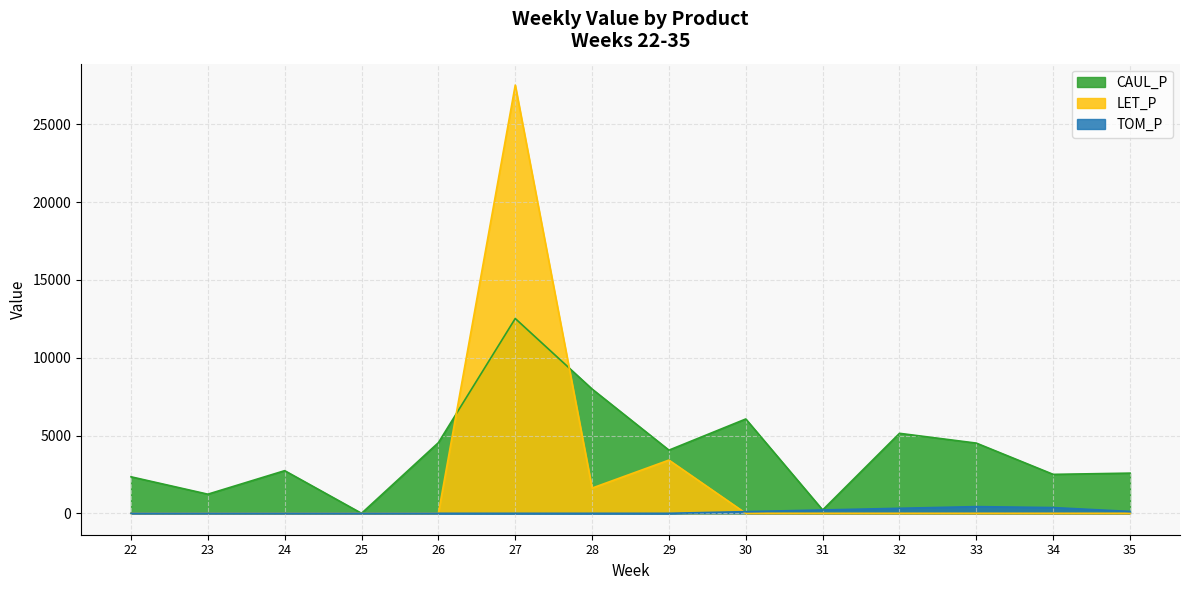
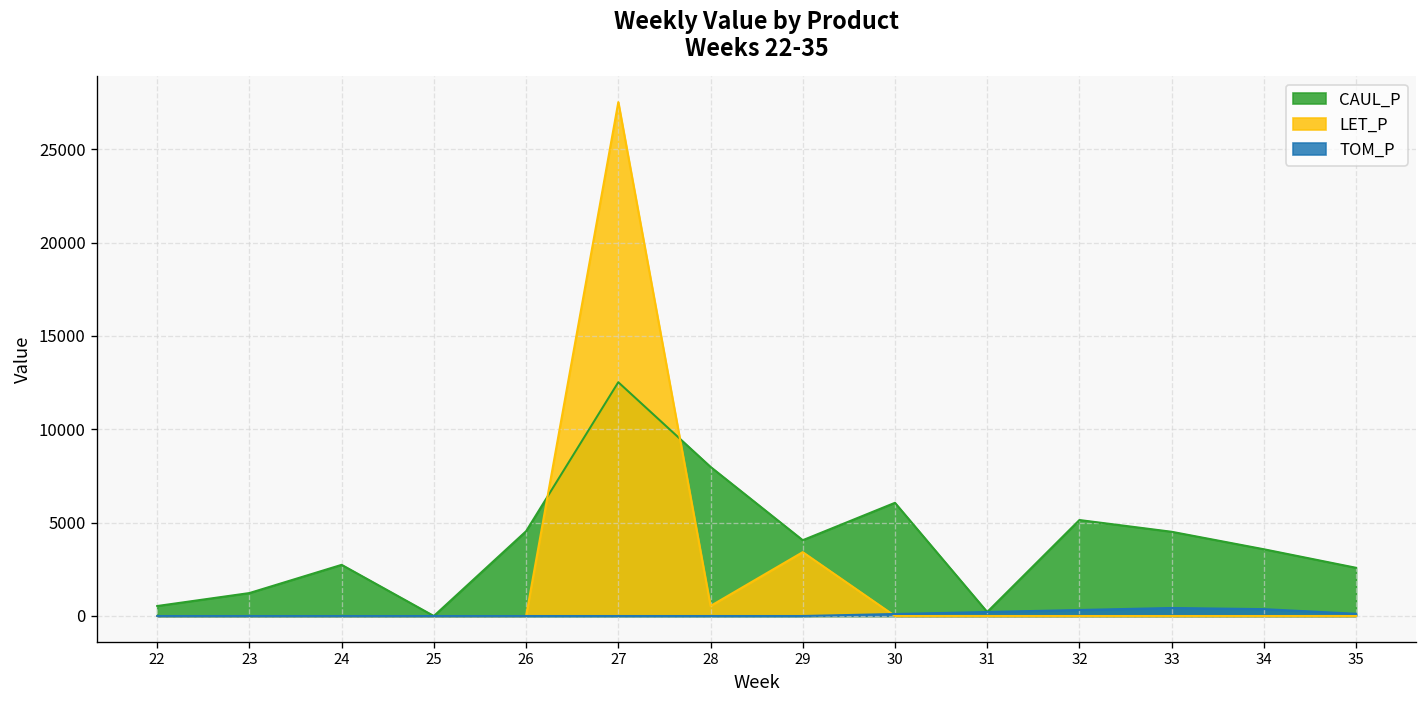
CAUL_P, 22: 2300 -> 500
LET_P, 28: 1600 -> 500
CAUL_P, 34: 2500 -> 3600
